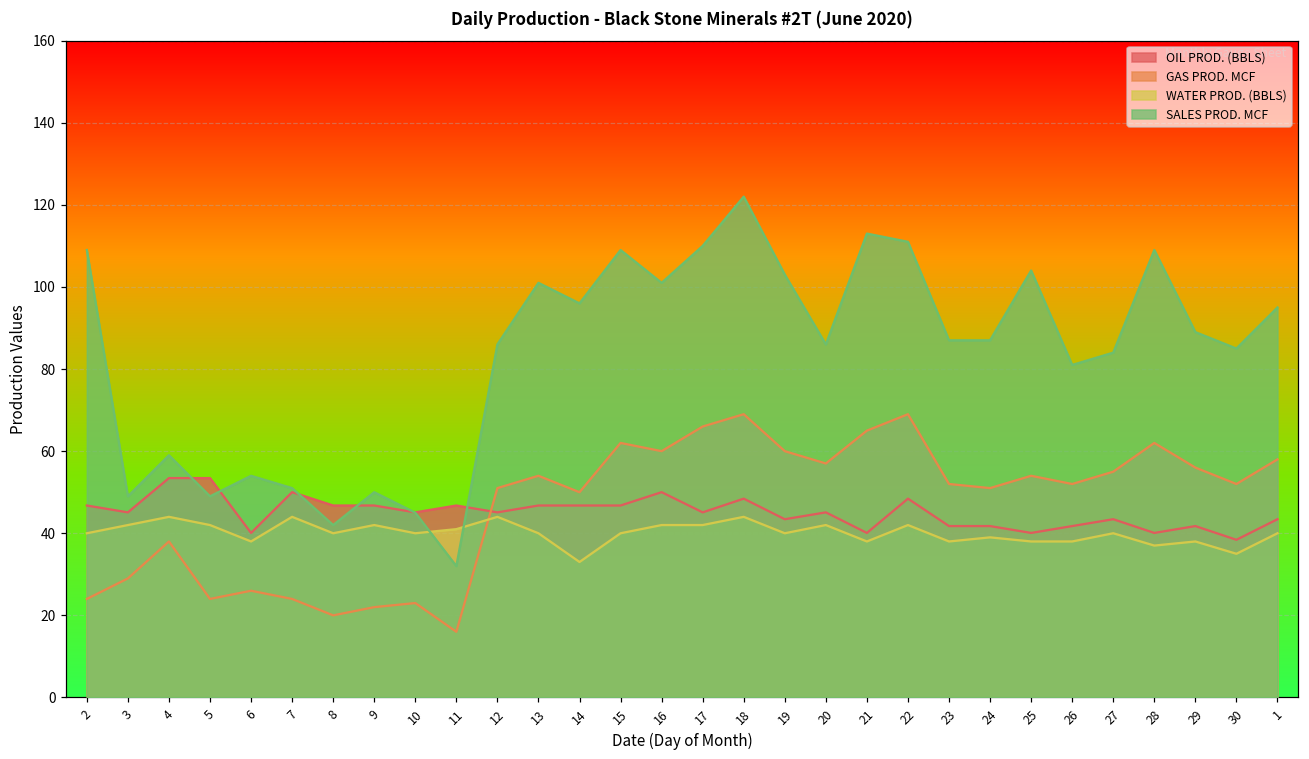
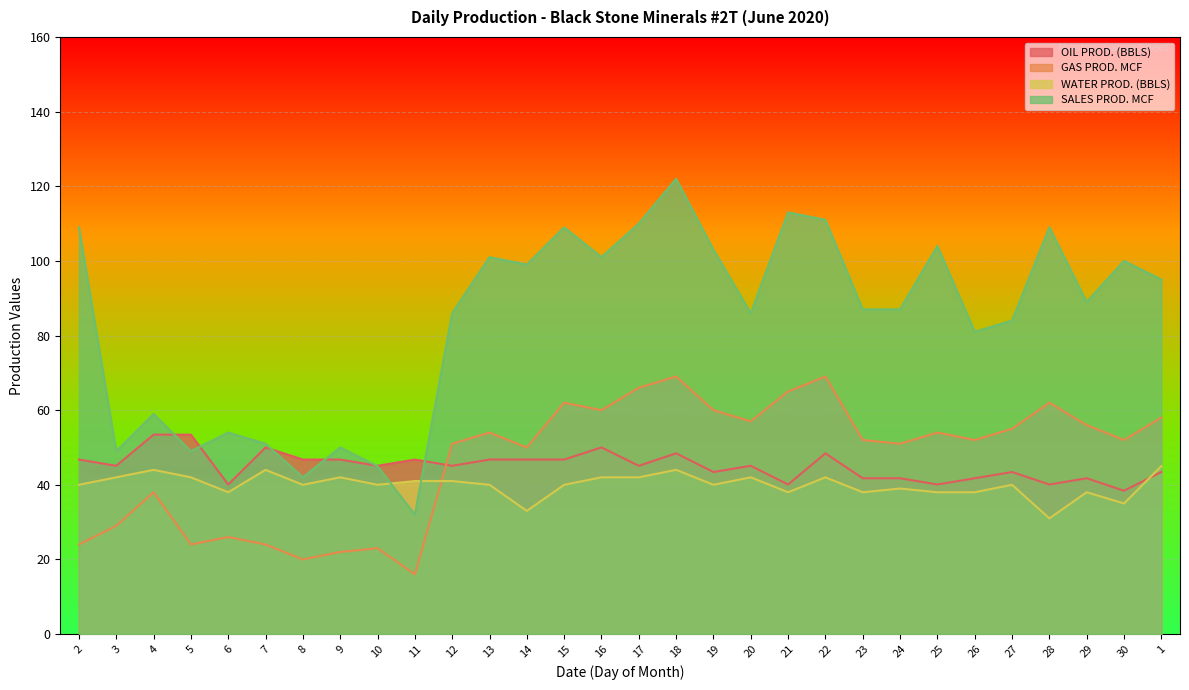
WATER PROD. (BBLS), 12: 44 -> 41
SALES PROD. MCF, 14: 96 -> 99
WATER PROD. (BBLS), 28: 37 -> 31
SALES PROD. MCF, 30: 85 -> 100
WATER PROD. (BBLS), 1: 40 -> 45
